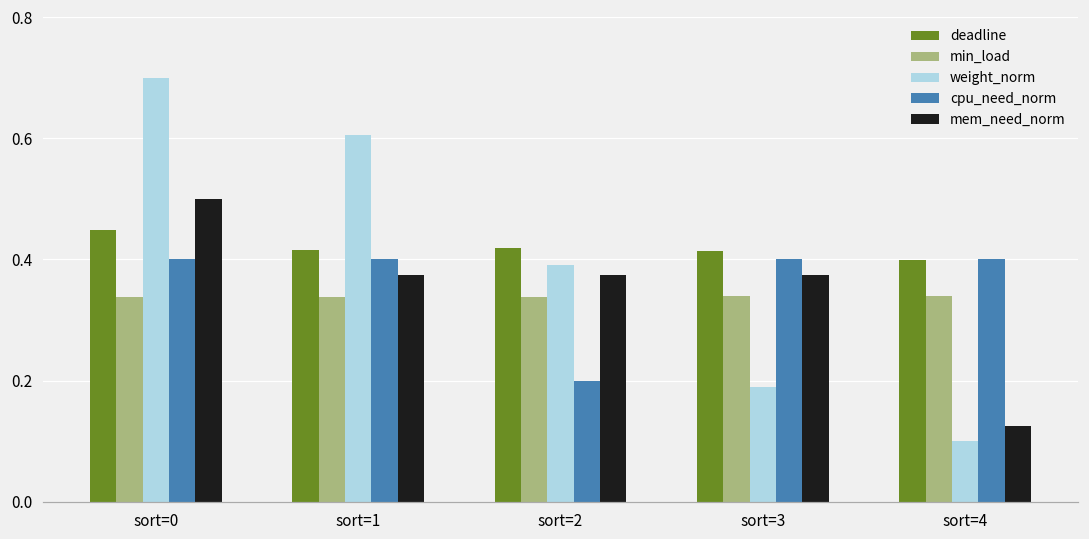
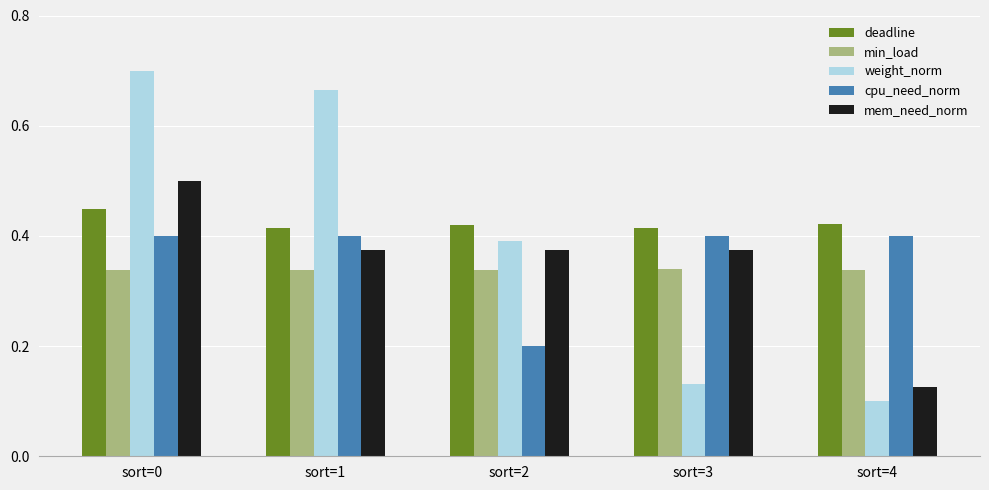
weight_norm, sort=1: 0.61 -> 0.67
weight_norm, sort=3: 0.19 -> 0.13
deadline, sort=4: 0.40 -> 0.42
